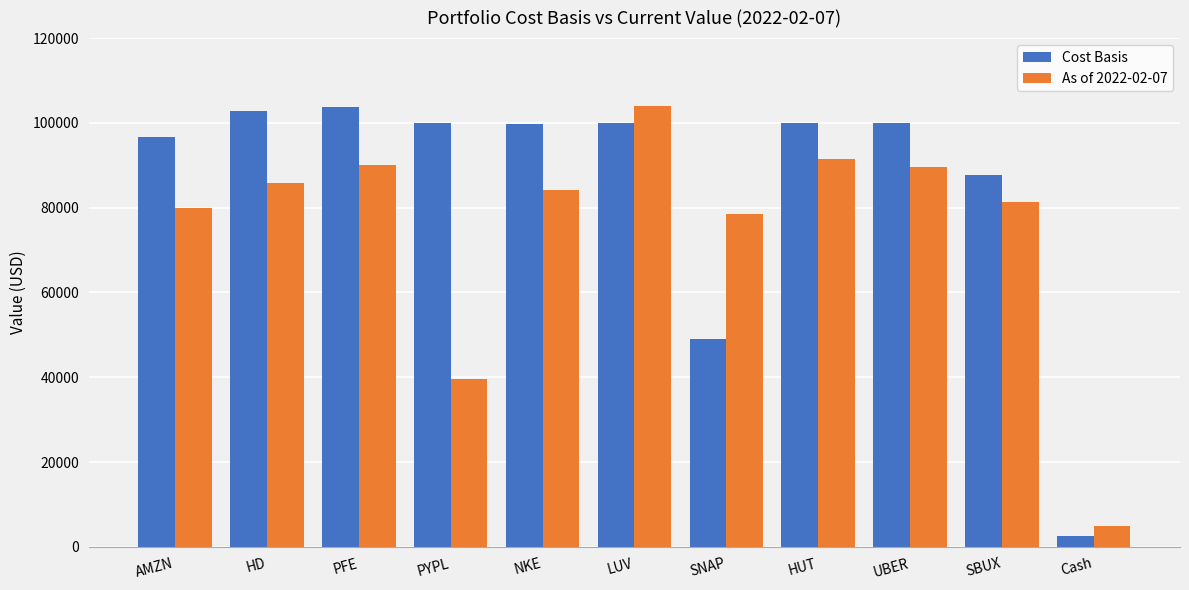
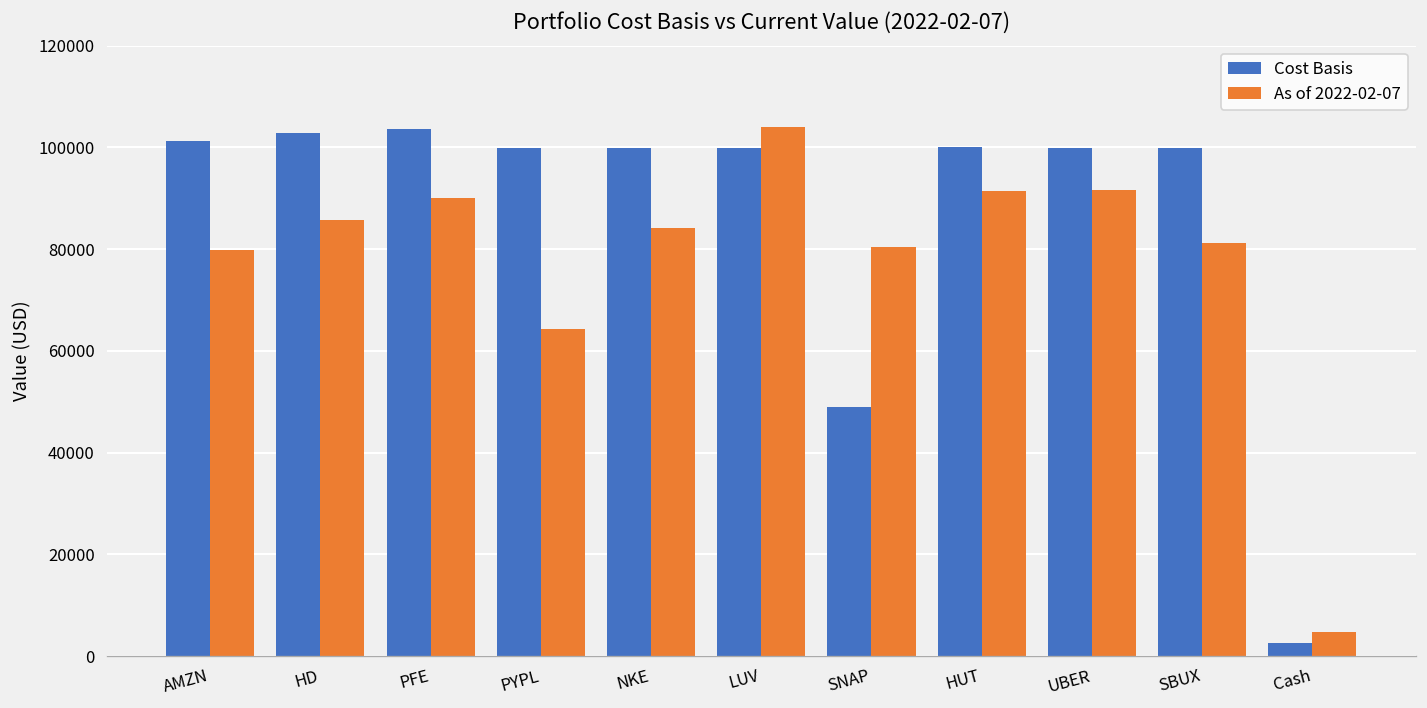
Cost Basis, AMZN: 97000 -> 101000
As of 2022-02-07, PYPL: 40000 -> 64000
As of 2022-02-07, SNAP: 78000 -> 81000
As of 2022-02-07, UBER: 89000 -> 92000
Cost Basis, SBUX: 88000 -> 100000
